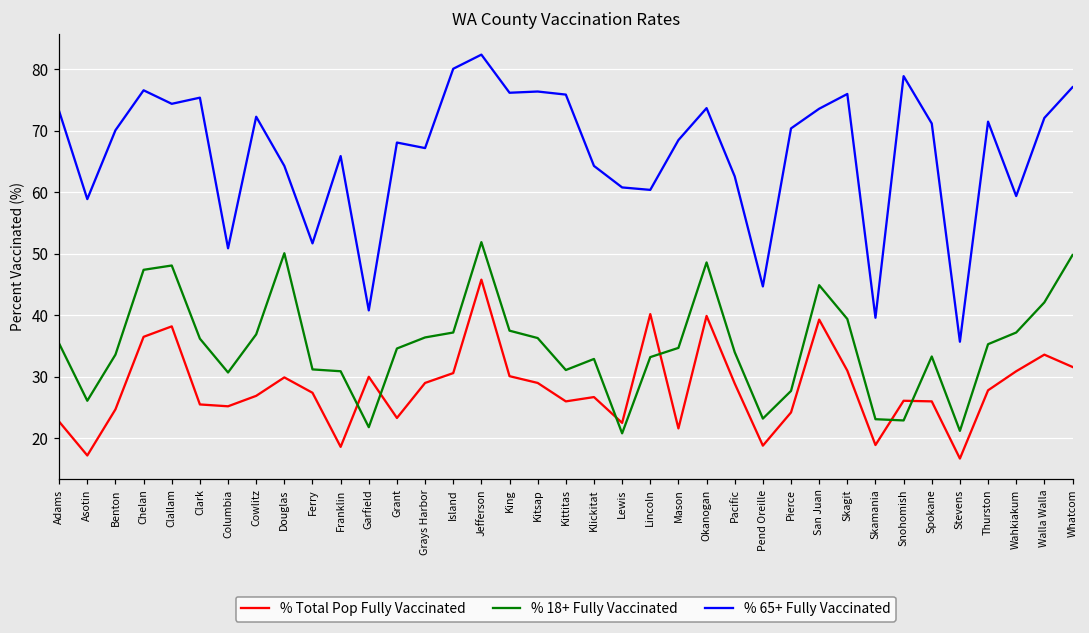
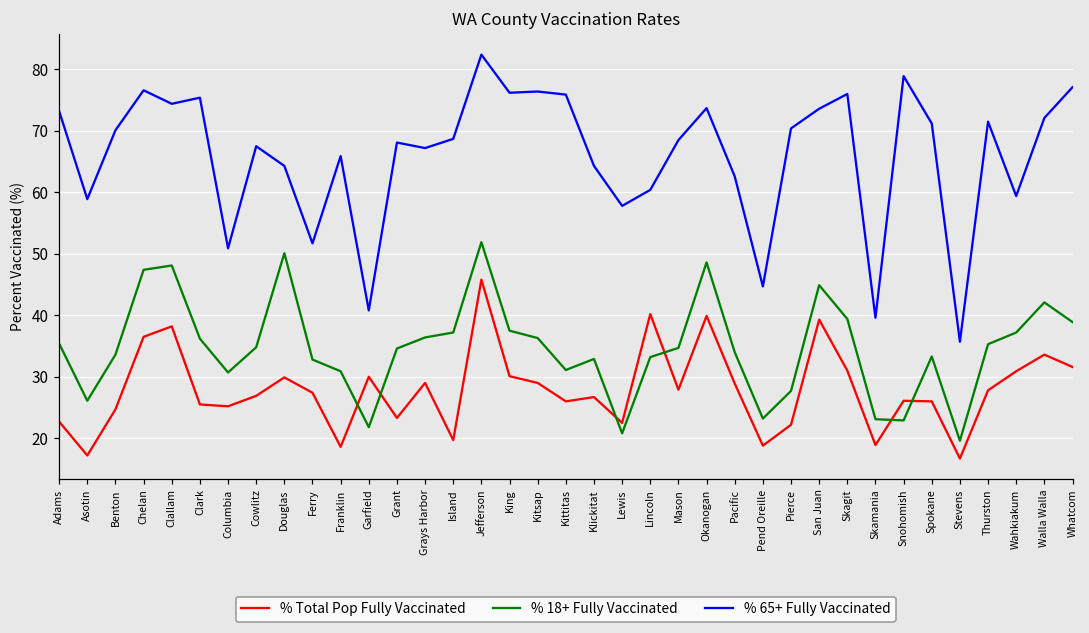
% 18+ Fully Vaccinated, Cowlitz: 37 -> 35
% 65+ Fully Vaccinated, Cowlitz: 72 -> 68
% 18+ Fully Vaccinated, Ferry: 31 -> 33
% Total Pop Fully Vaccinated, Island: 31 -> 20
% 65+ Fully Vaccinated, Island: 80 -> 69
% 65+ Fully Vaccinated, Lewis: 61 -> 58
% Total Pop Fully Vaccinated, Mason: 22 -> 28
% Total Pop Fully Vaccinated, Pierce: 24 -> 22
% 18+ Fully Vaccinated, Stevens: 21 -> 20
% 18+ Fully Vaccinated, Whatcom: 50 -> 39
